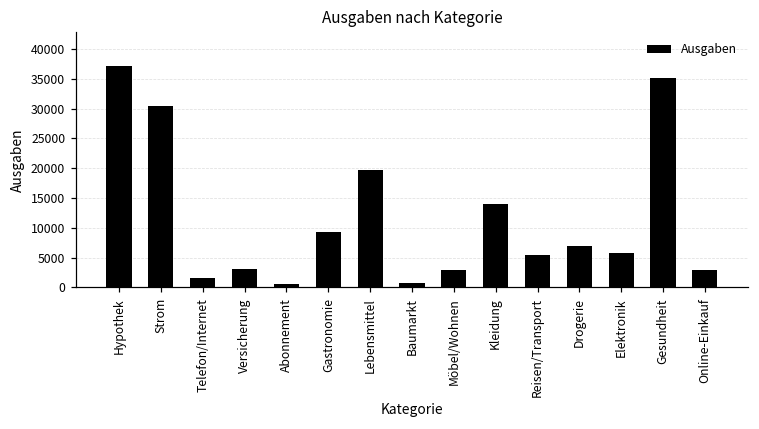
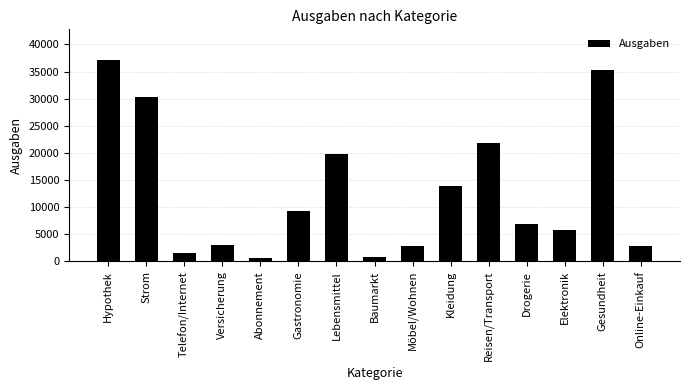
Reisen/Transport: 5000 -> 22000
